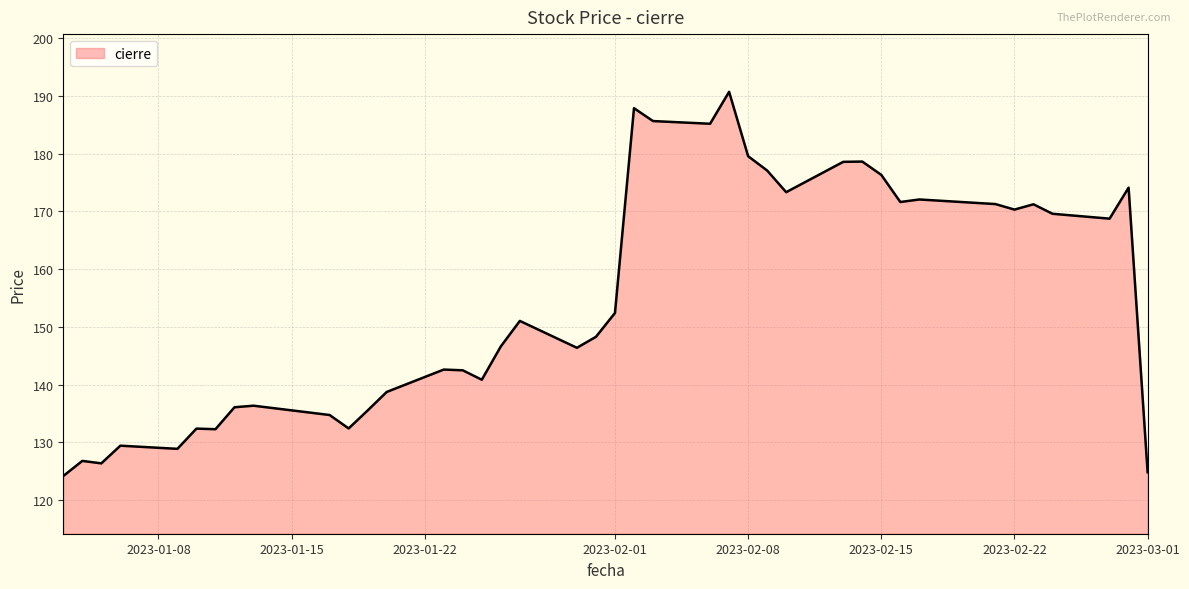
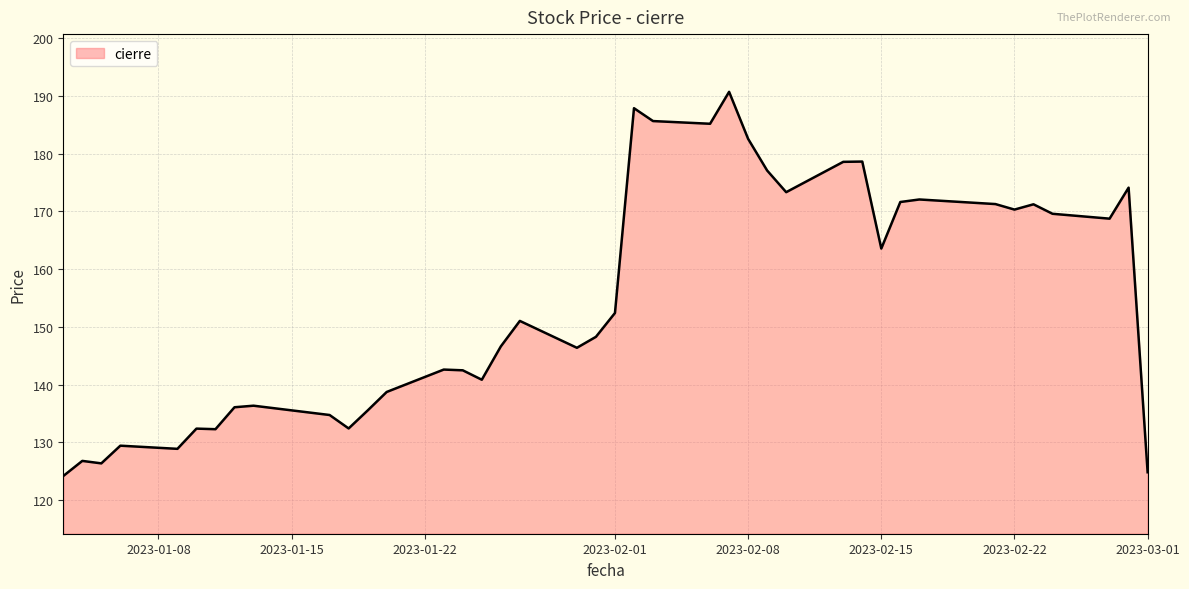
2023-02-08: 180 -> 183
2023-02-15: 176 -> 164
